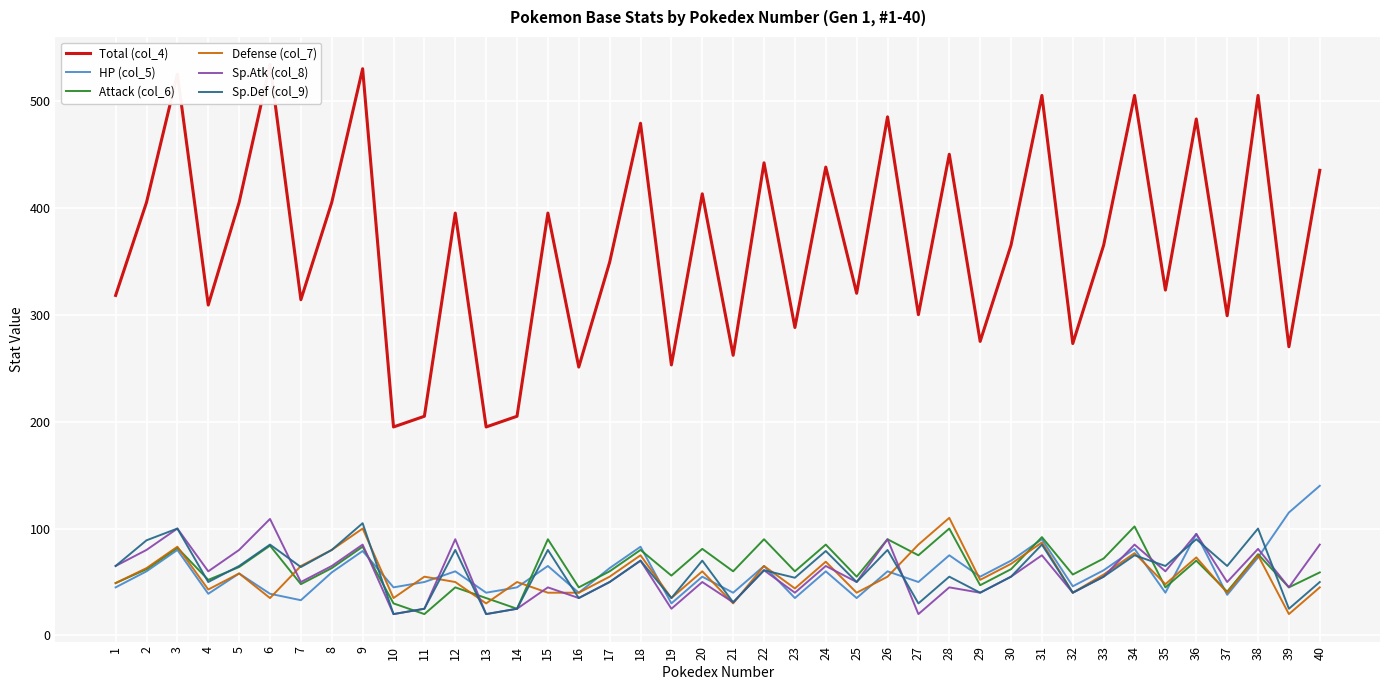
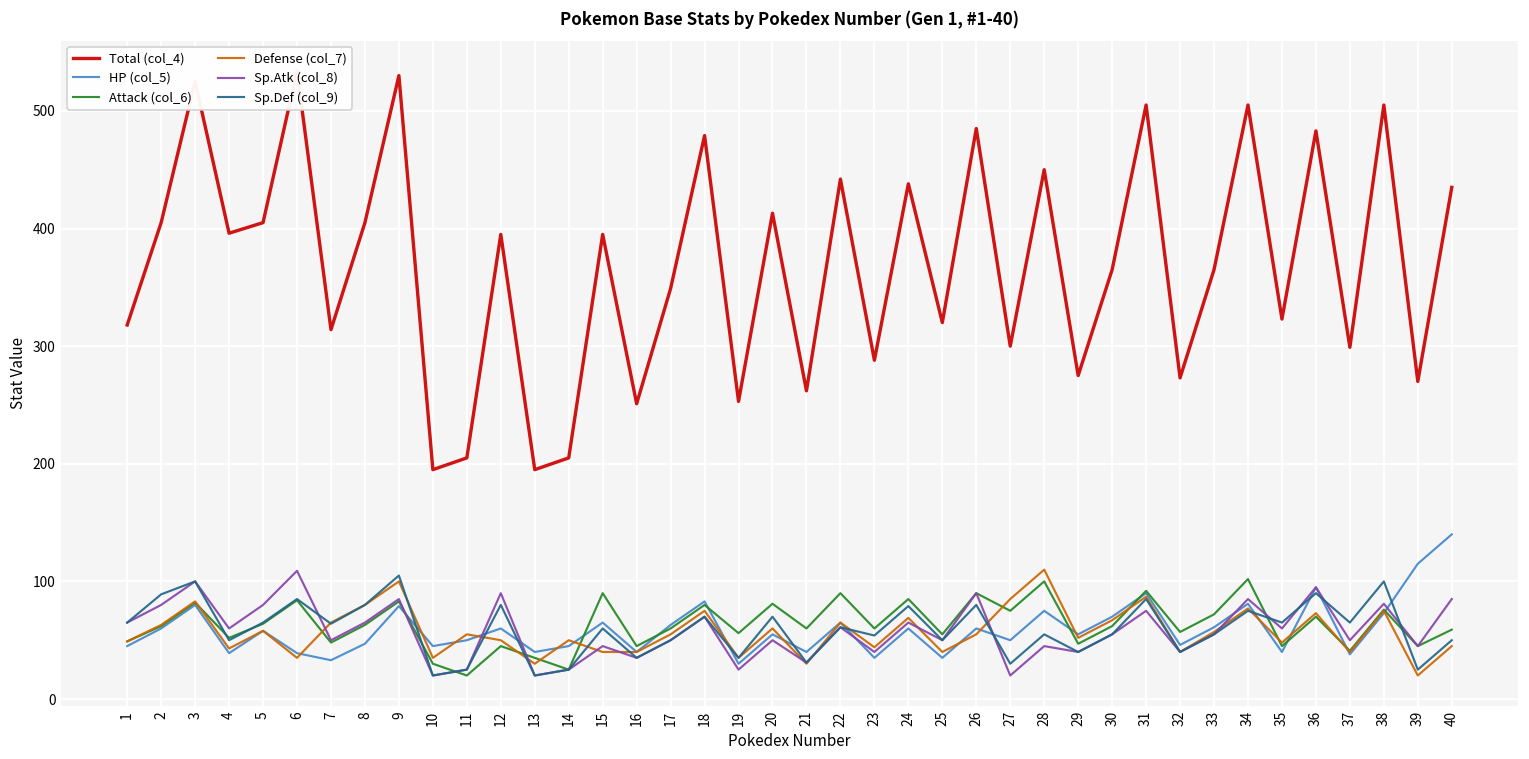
Total (col_4), 4: 309 -> 396
HP (col_5), 8: 59 -> 47
Sp.Def (col_9), 15: 80 -> 60
